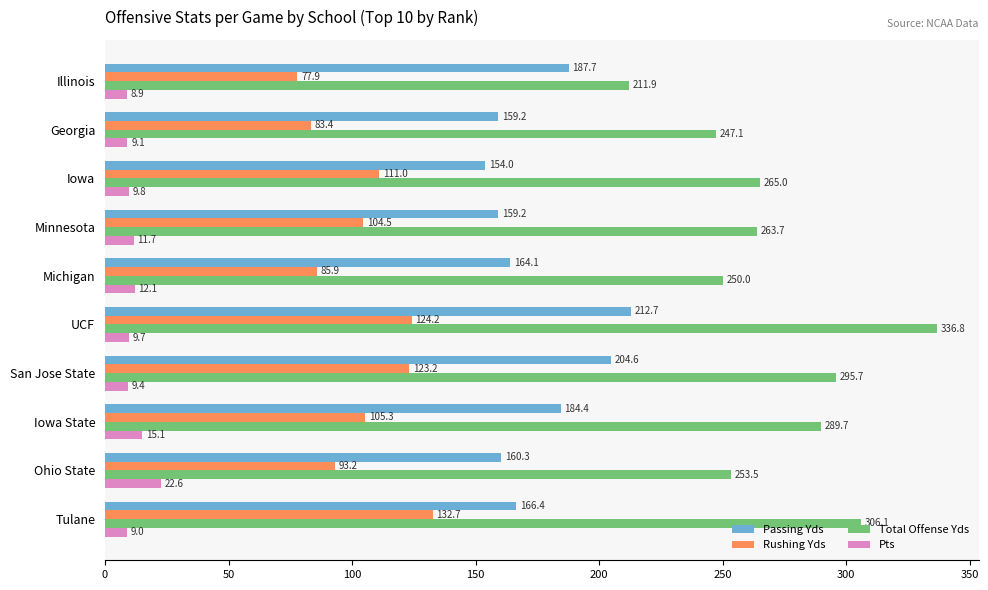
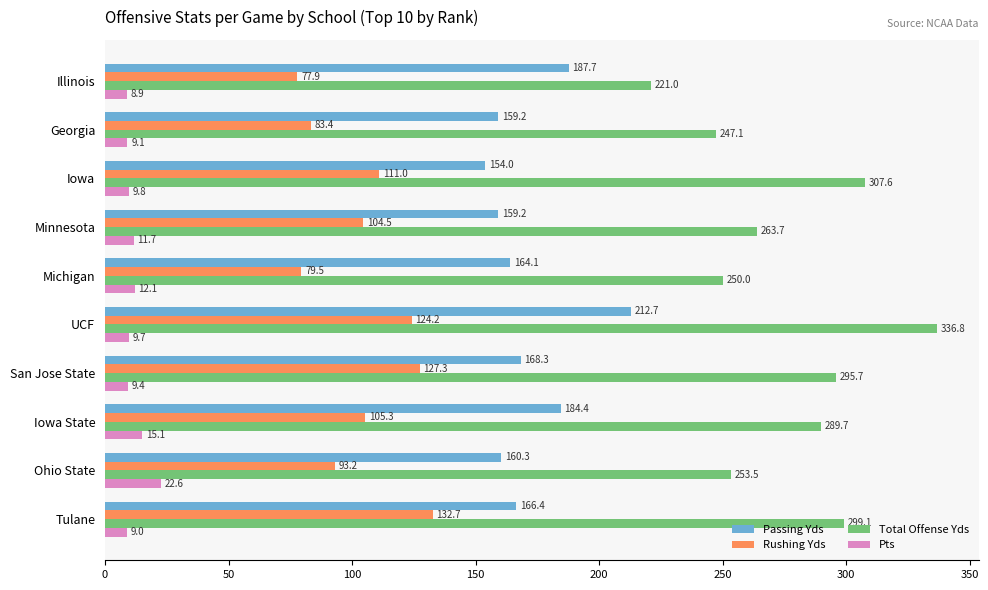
Total Offense Yds, Illinois: 211.9 -> 221.0
Total Offense Yds, Iowa: 265.0 -> 307.6
Rushing Yds, Michigan: 85.9 -> 79.5
Passing Yds, San Jose State: 204.6 -> 168.3
Rushing Yds, San Jose State: 123.2 -> 127.3
Total Offense Yds, Tulane: 306.1 -> 299.1
